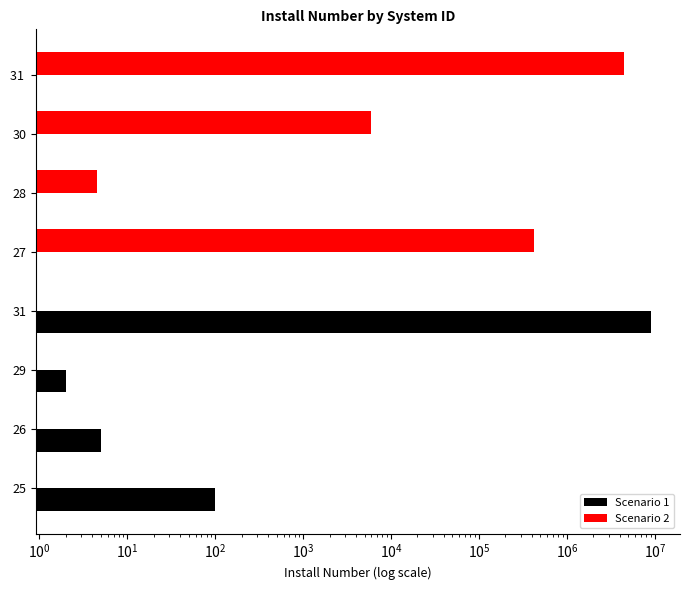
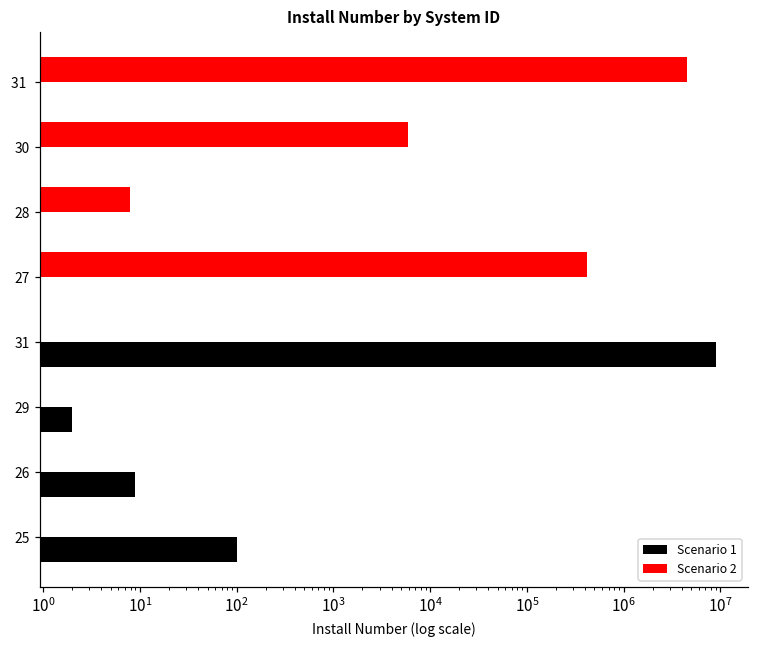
Scenario 2, 28: 5 -> 8
Scenario 1, 26: 5 -> 9
